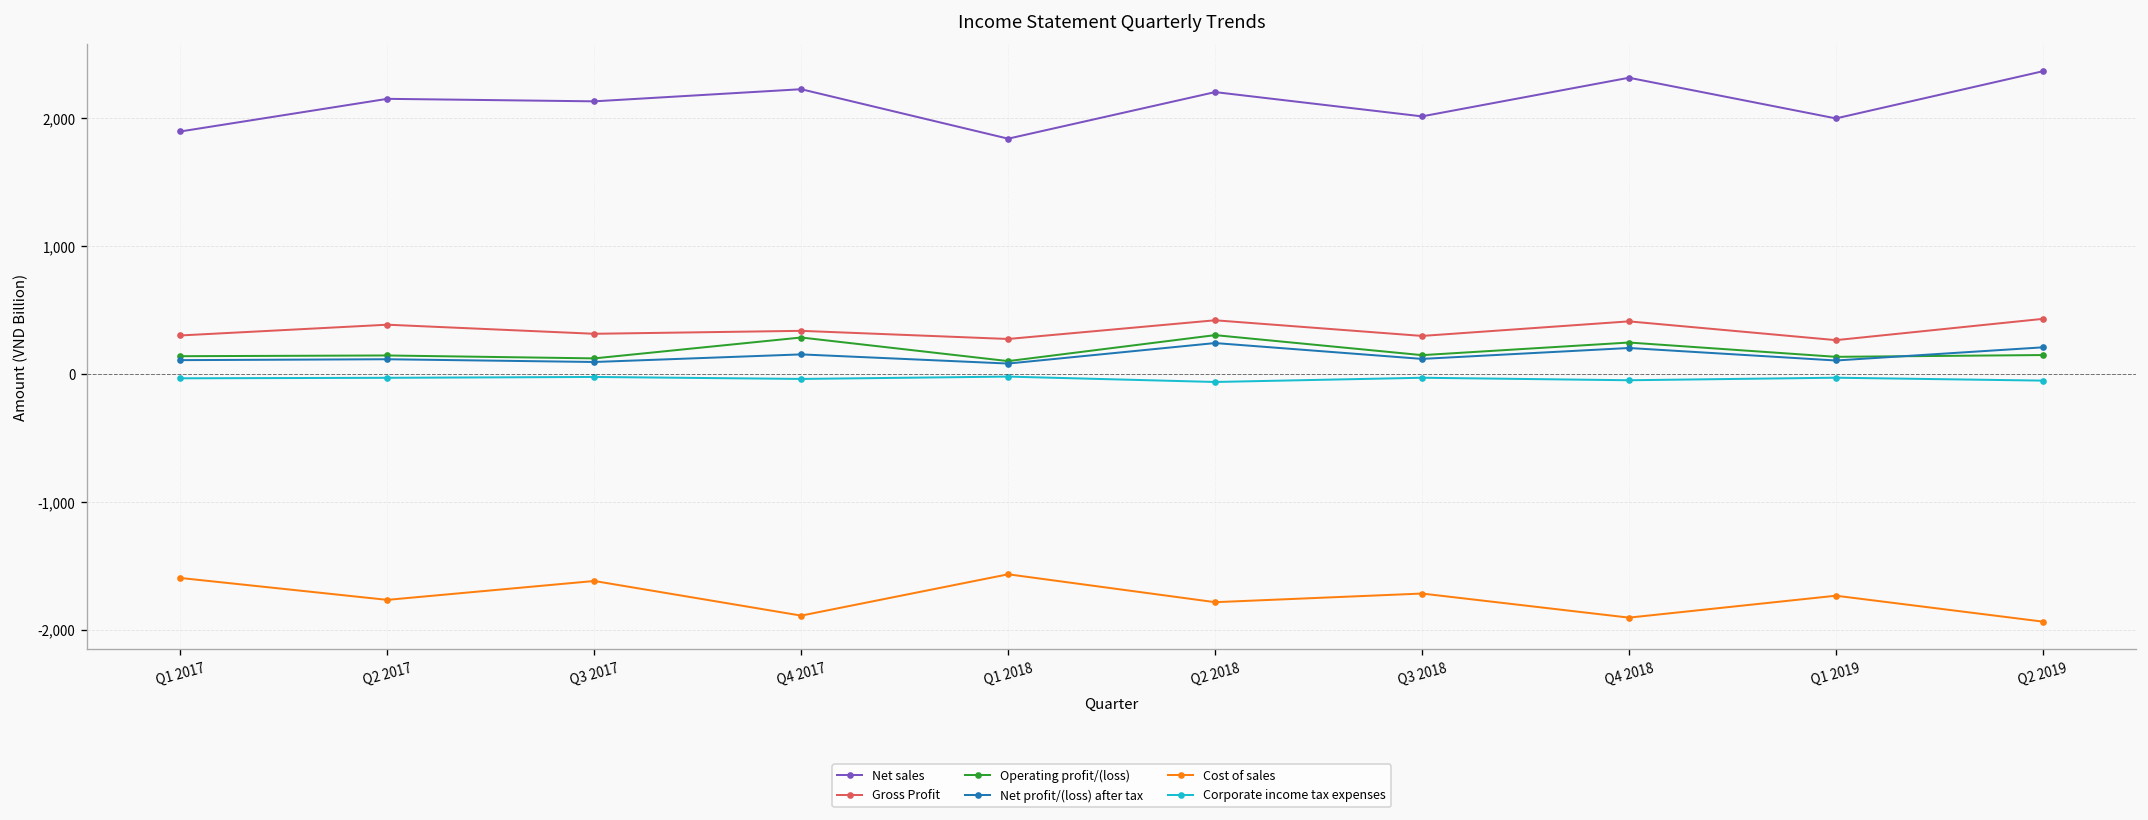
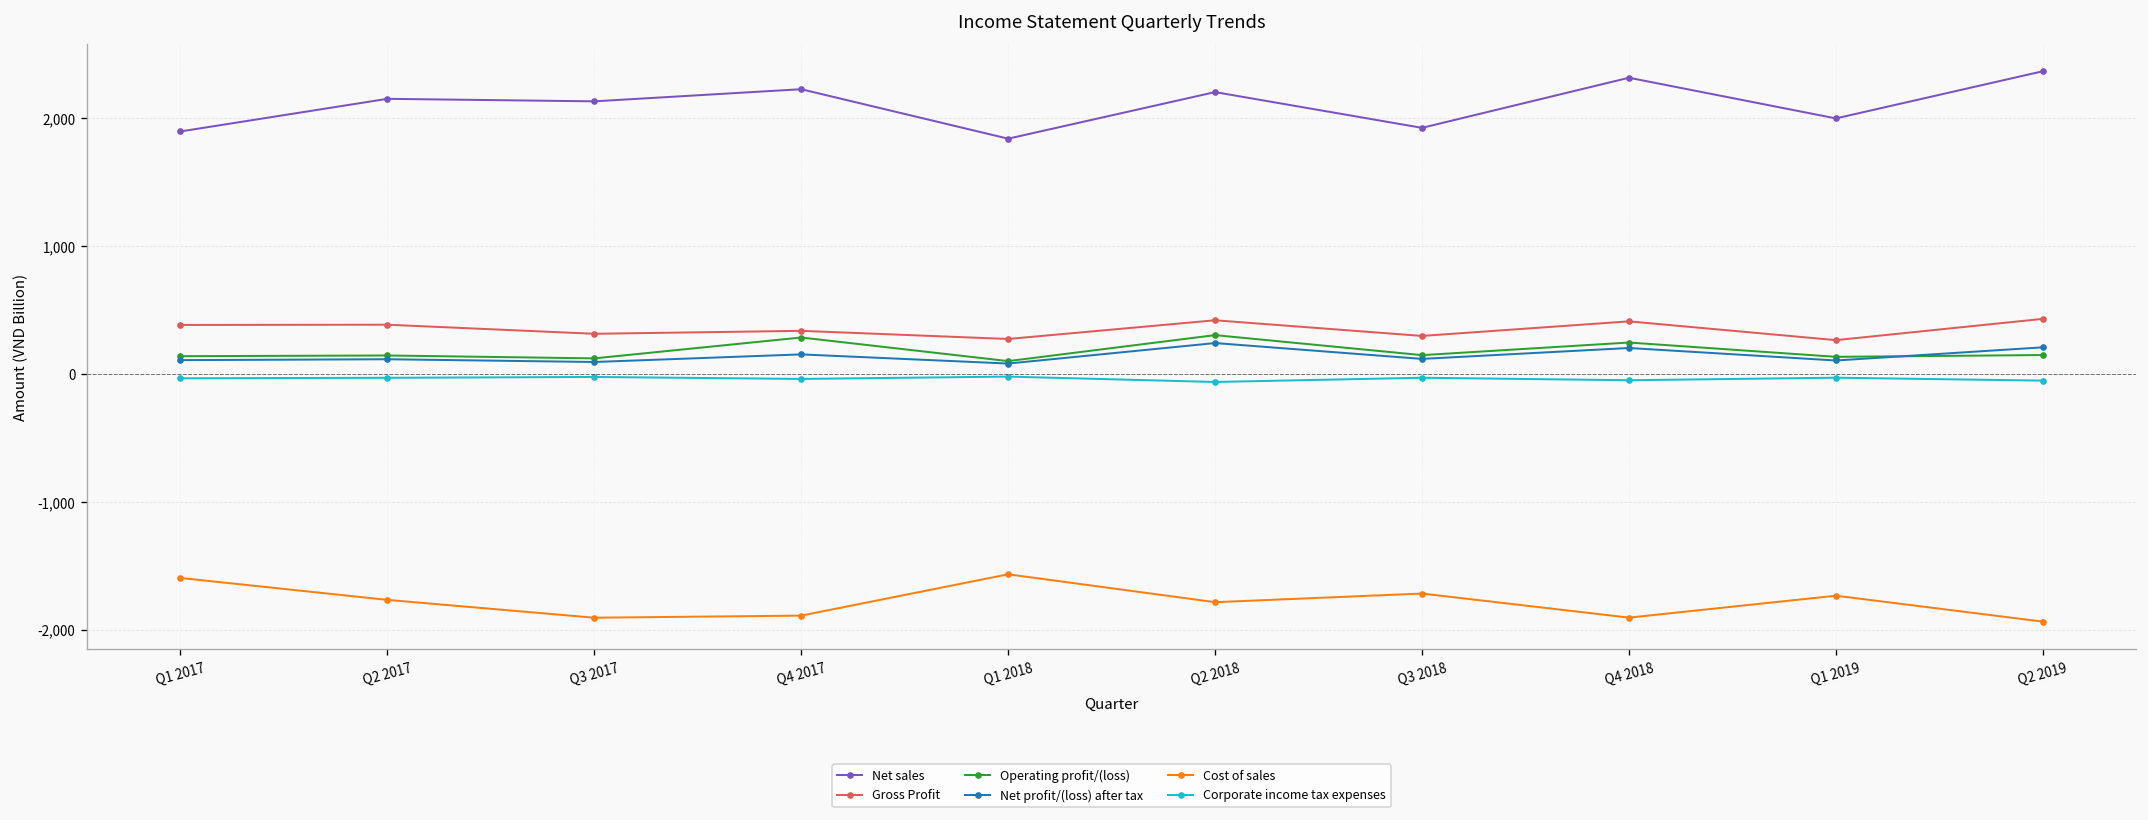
Gross Profit, Q1 2017: 300 -> 380
Cost of sales, Q3 2017: -1,620 -> -1,910
Net sales, Q3 2018: 2,010 -> 1,930
